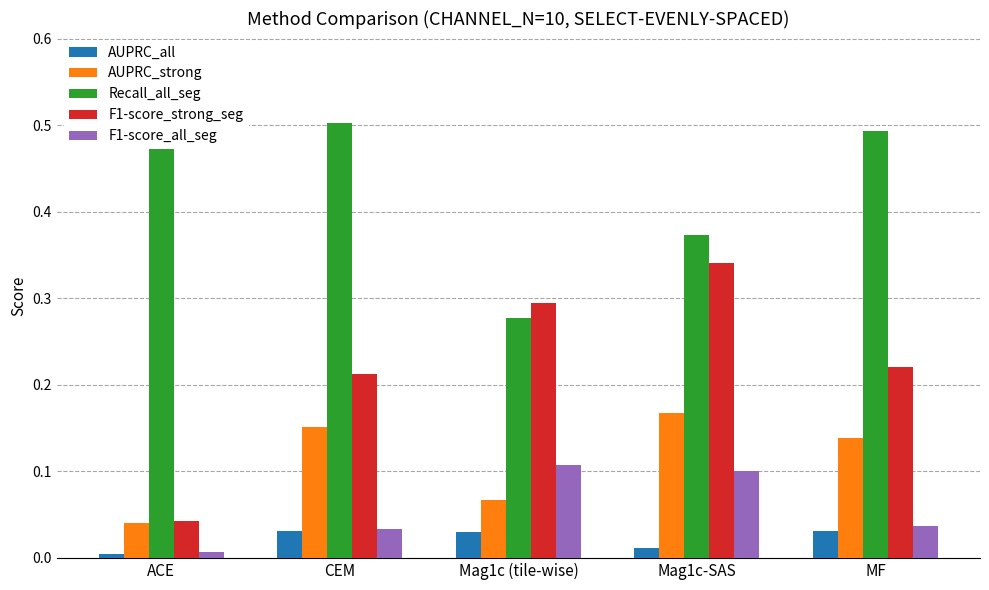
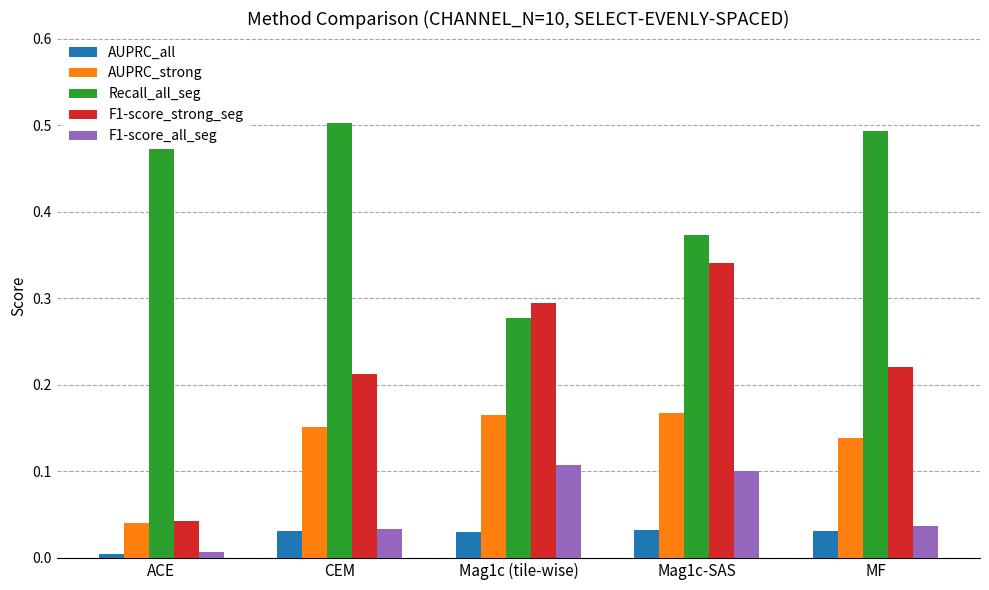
AUPRC_strong, Mag1c (tile-wise): 0.07 -> 0.17
AUPRC_all, Mag1c-SAS: 0.01 -> 0.03
